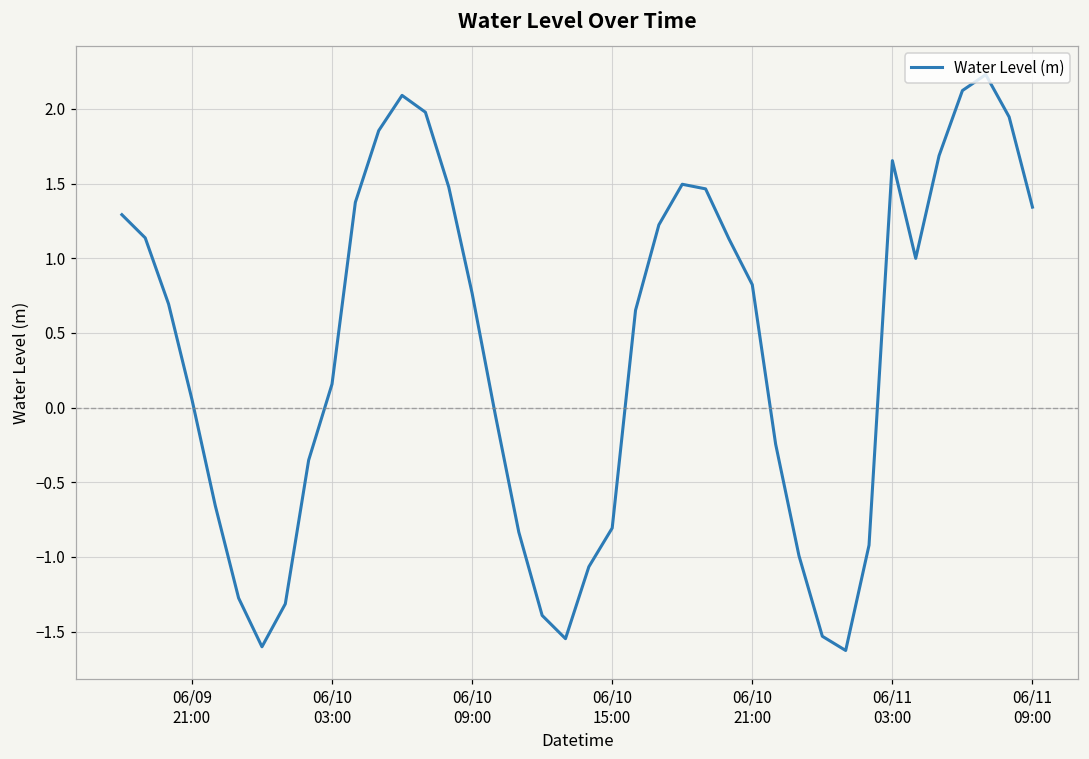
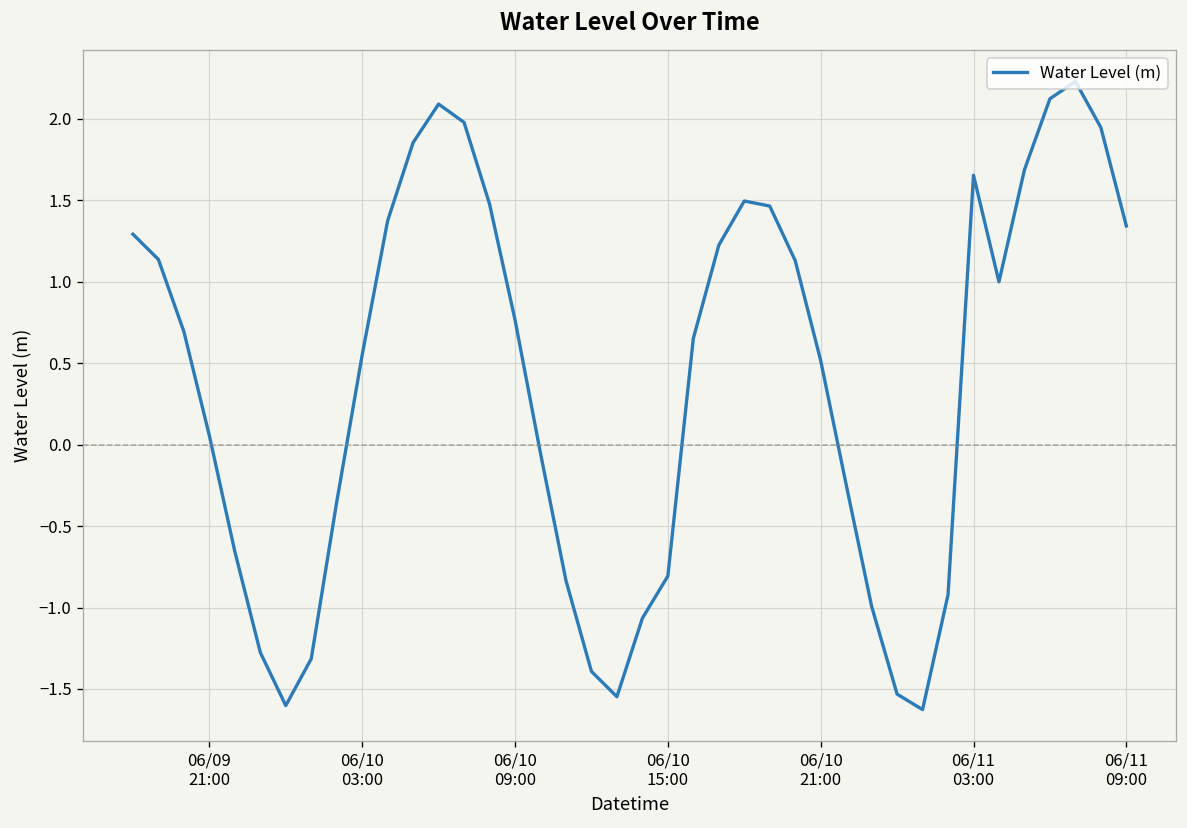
06/10 03:00: 0.16 -> 0.55
06/10 21:00: 0.82 -> 0.52
